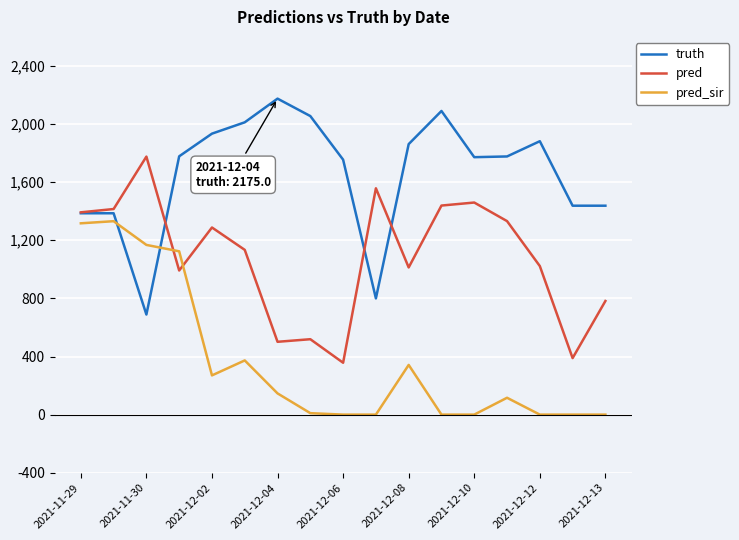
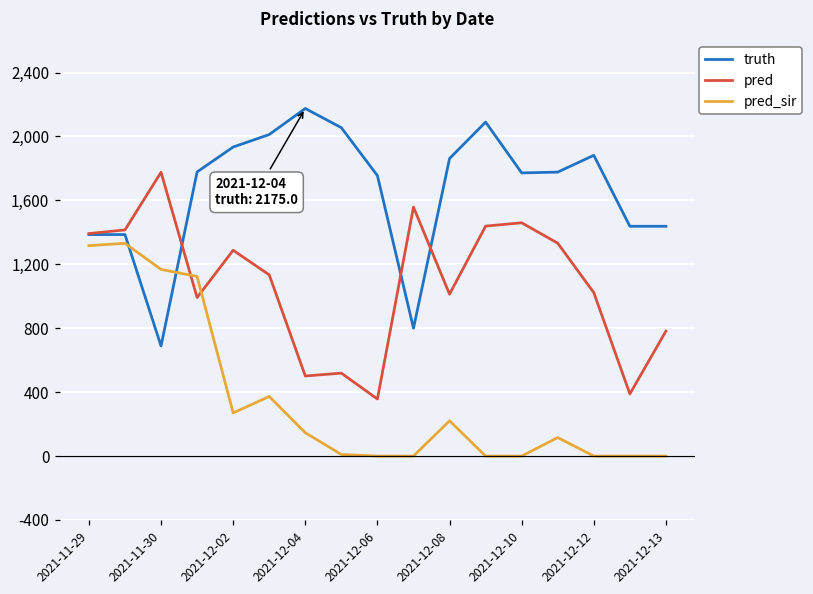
pred_sir, 2021-12-08: 340 -> 220
